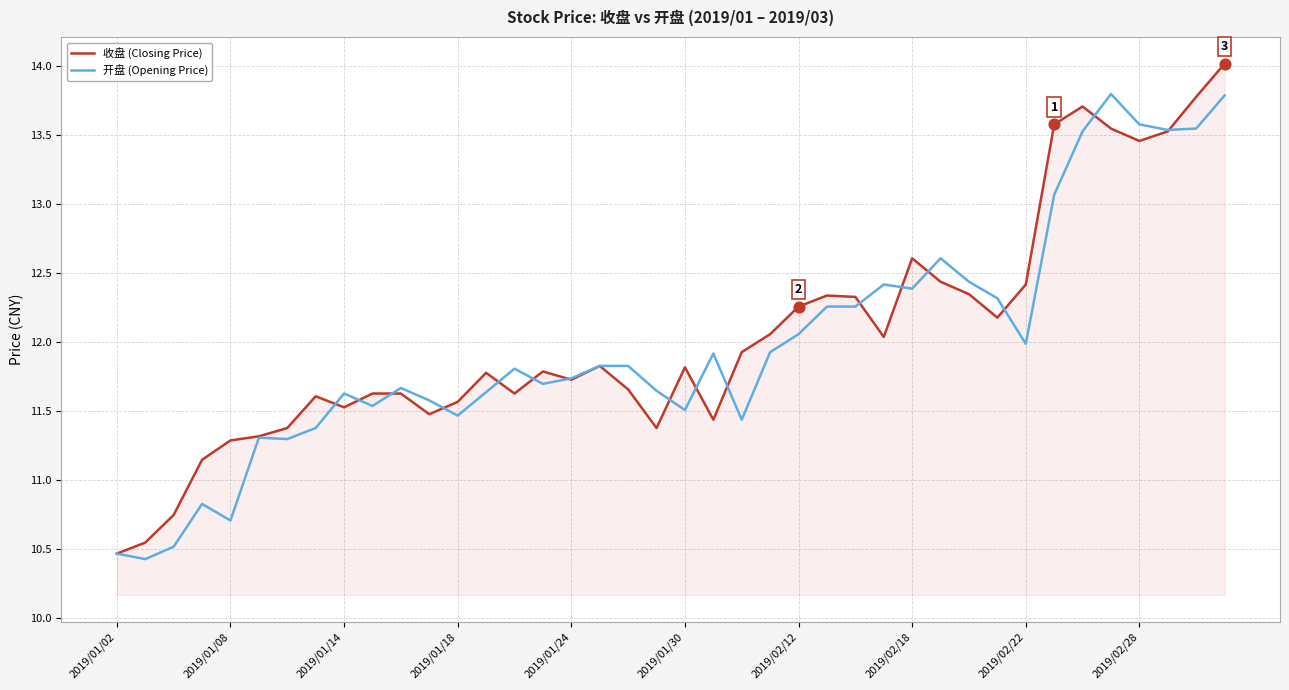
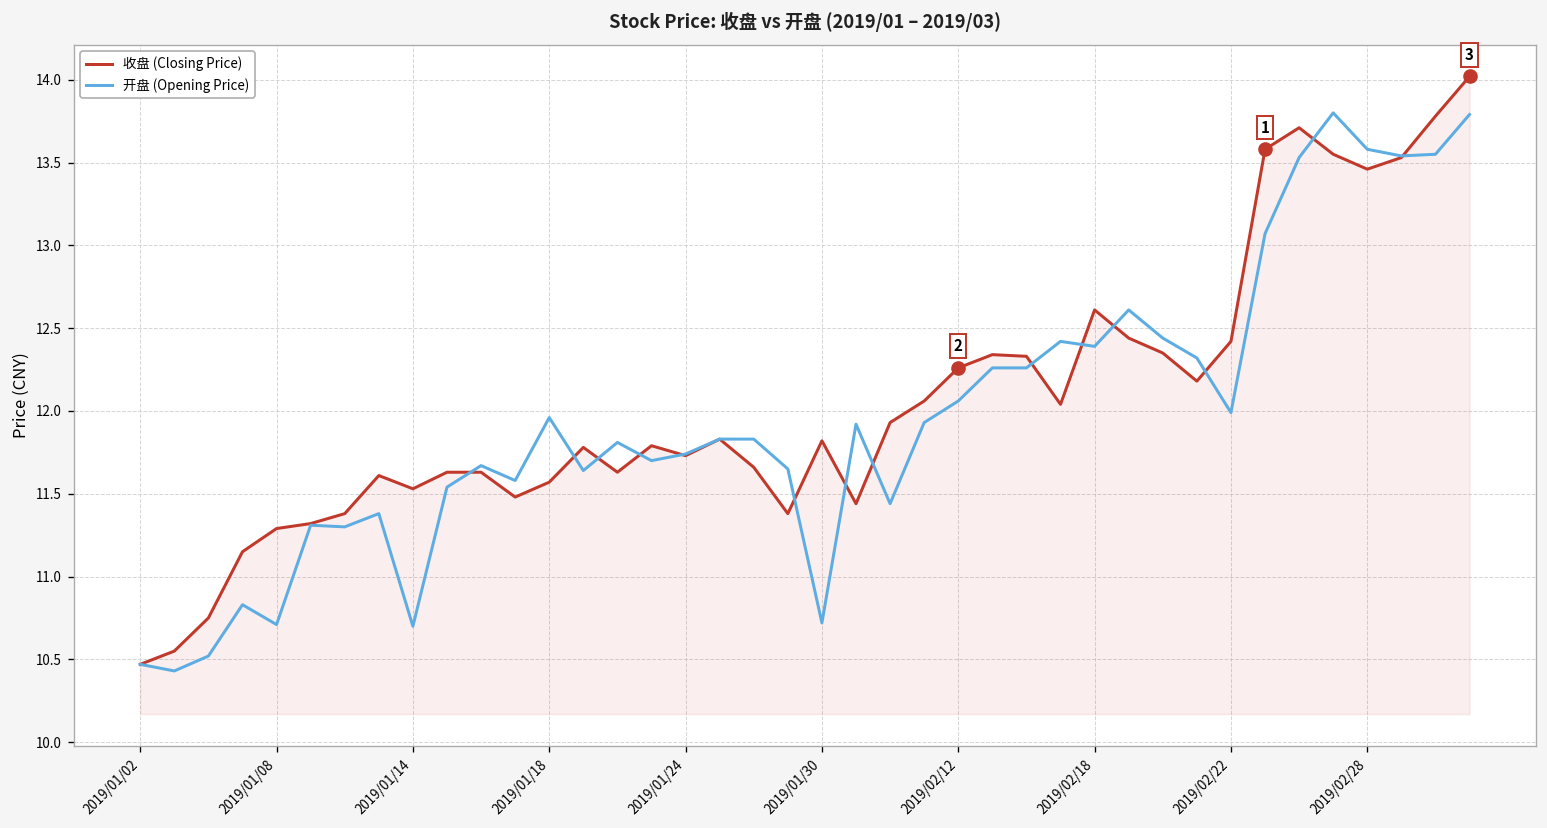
开盘 (Opening Price), 2019/01/14: 11.63 -> 10.70
开盘 (Opening Price), 2019/01/18: 11.47 -> 11.96
开盘 (Opening Price), 2019/01/30: 11.51 -> 10.72
